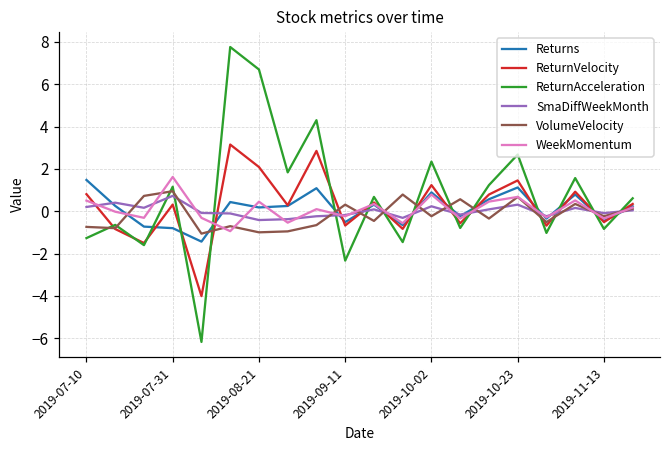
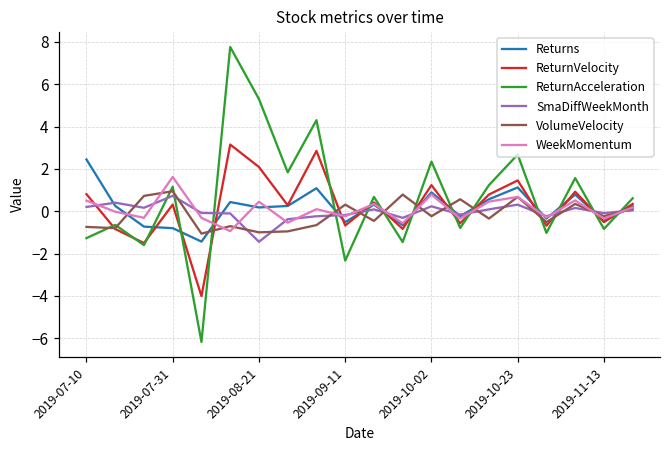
Returns, 2019-07-10: 1.5 -> 2.4
ReturnAcceleration, 2019-08-21: 6.7 -> 5.3
SmaDiffWeekMonth, 2019-08-21: -0.4 -> -1.4
